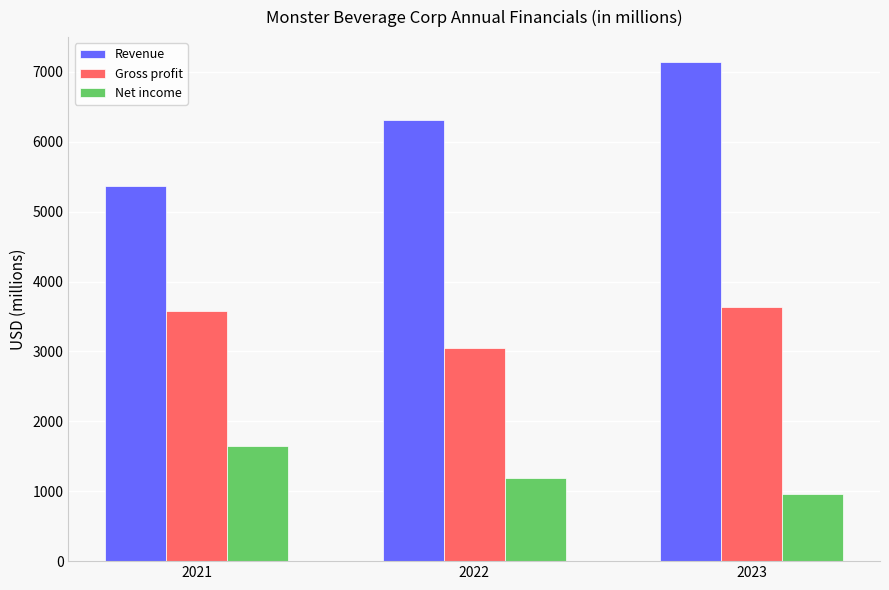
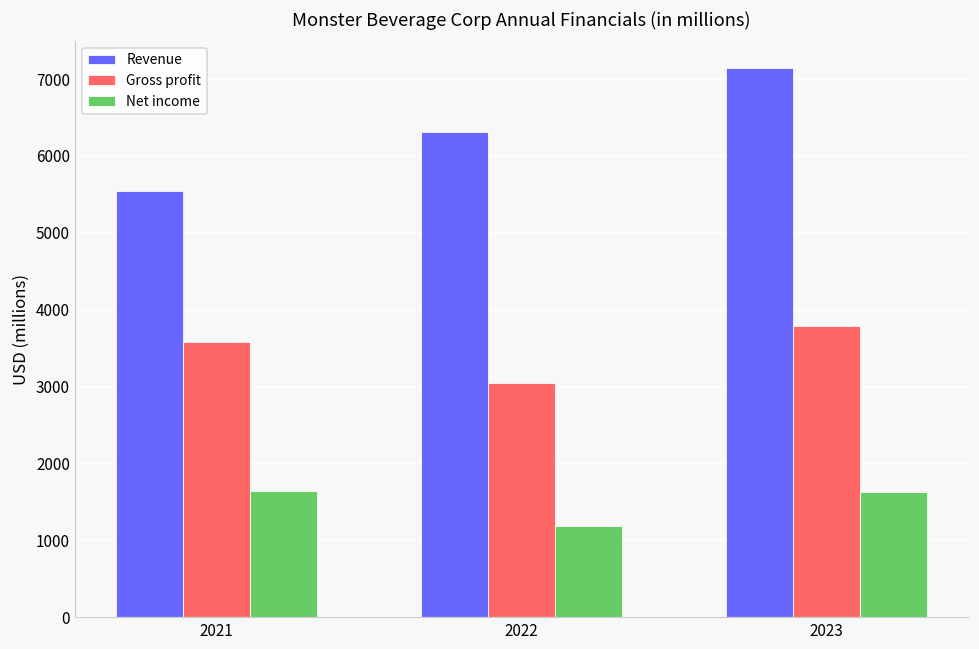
Revenue, 2021: 5400 -> 5500
Gross profit, 2023: 3600 -> 3800
Net income, 2023: 1000 -> 1600
